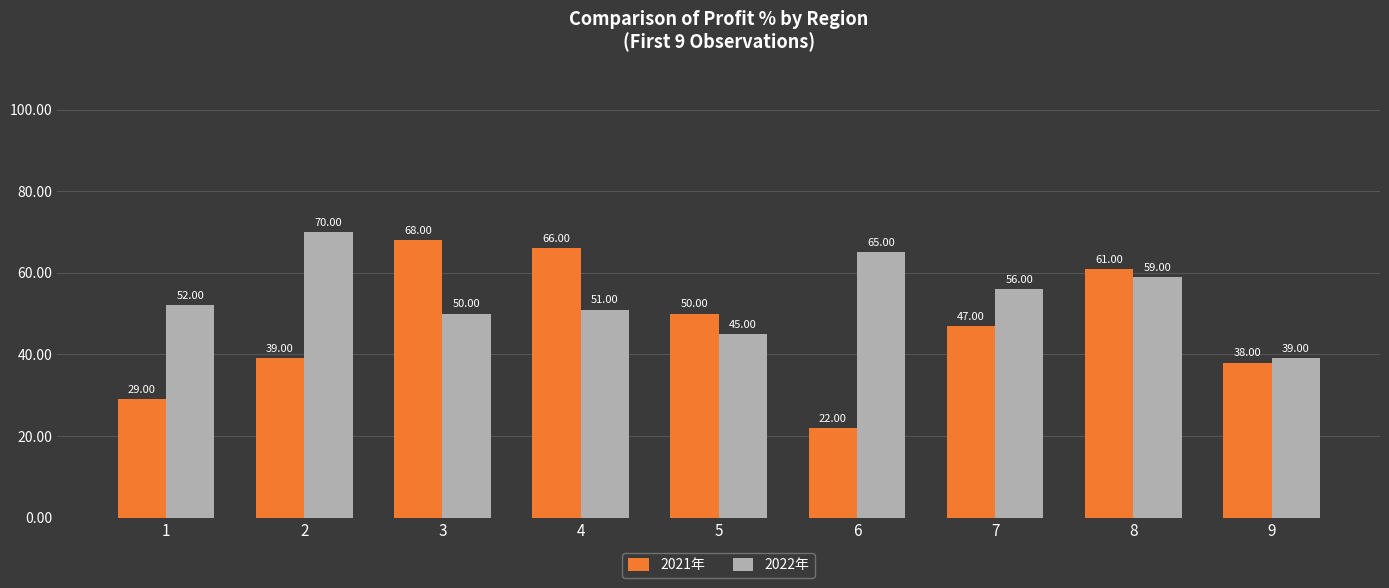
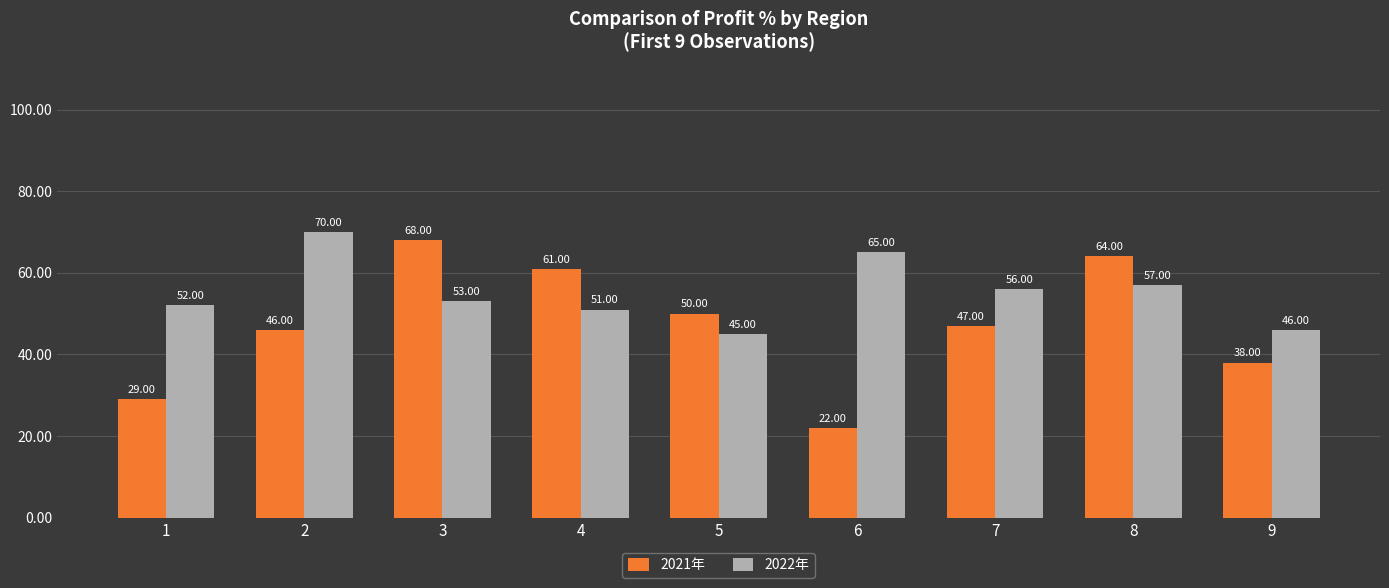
2021年, 2: 39.00 -> 46.00
2022年, 3: 50.00 -> 53.00
2021年, 4: 66.00 -> 61.00
2021年, 8: 61.00 -> 64.00
2022年, 8: 59.00 -> 57.00
2022年, 9: 39.00 -> 46.00
